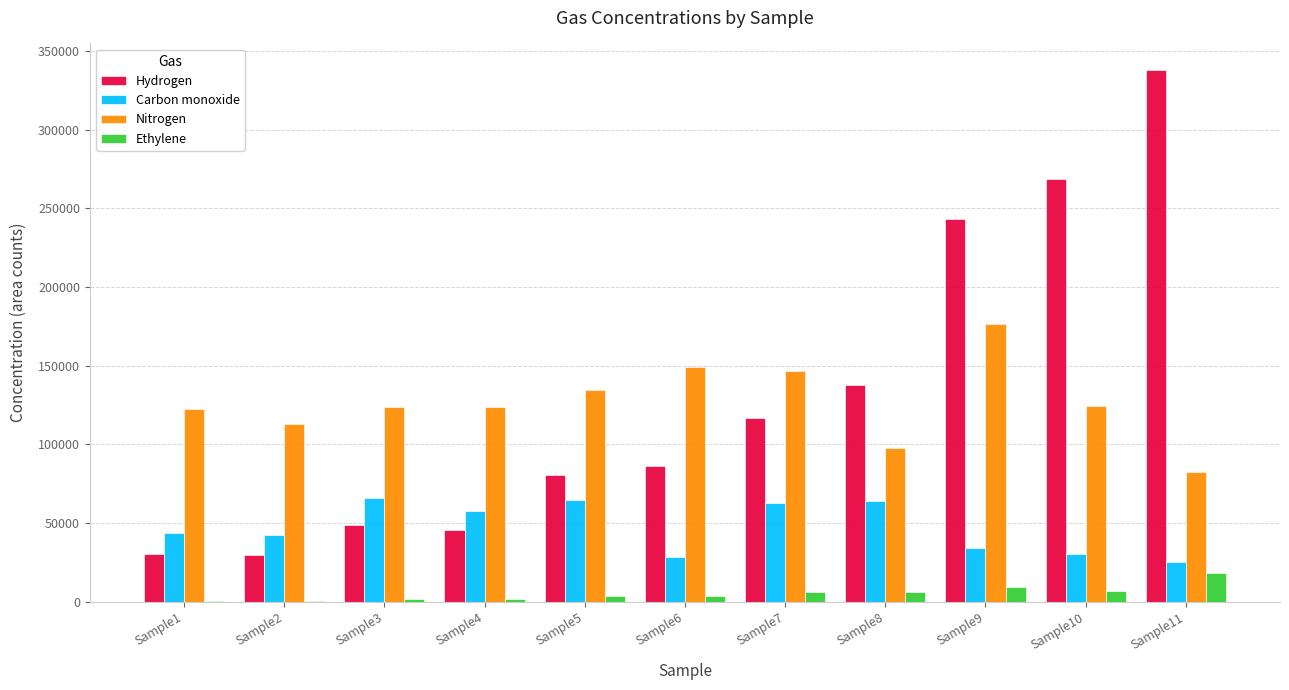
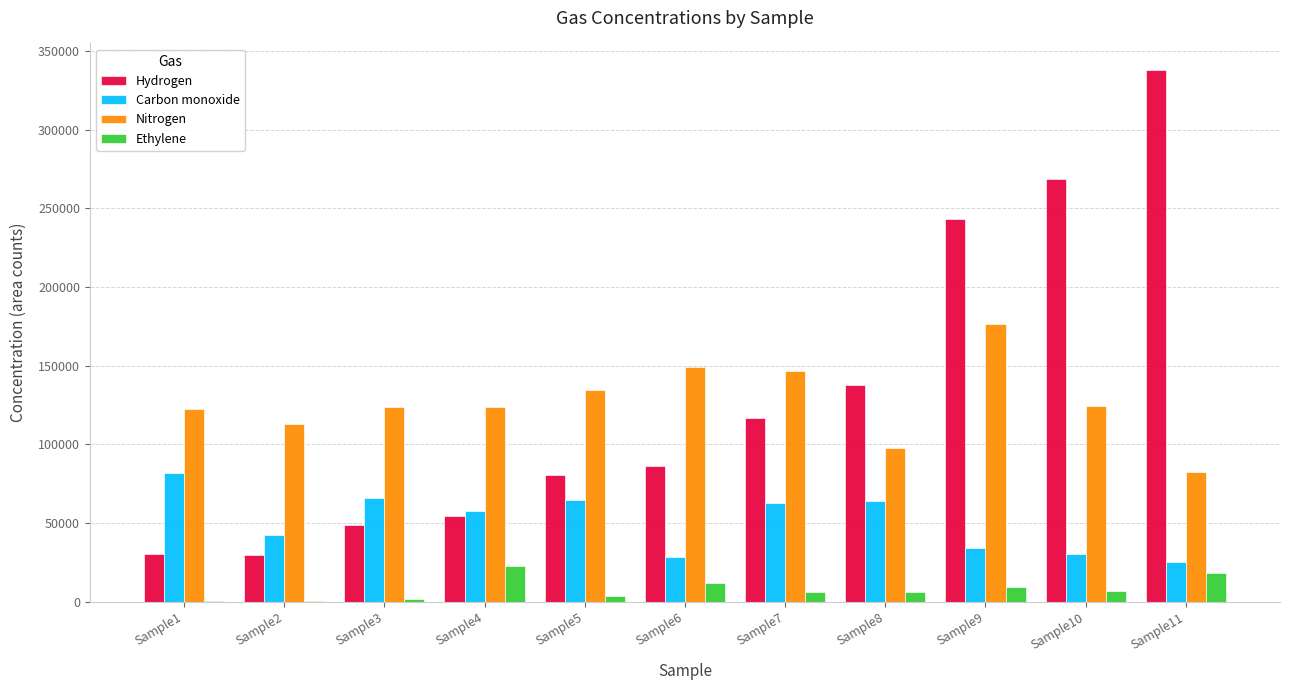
Carbon monoxide, Sample1: 44000 -> 82000
Hydrogen, Sample4: 46000 -> 54000
Ethylene, Sample4: 2000 -> 23000
Ethylene, Sample6: 4000 -> 12000
